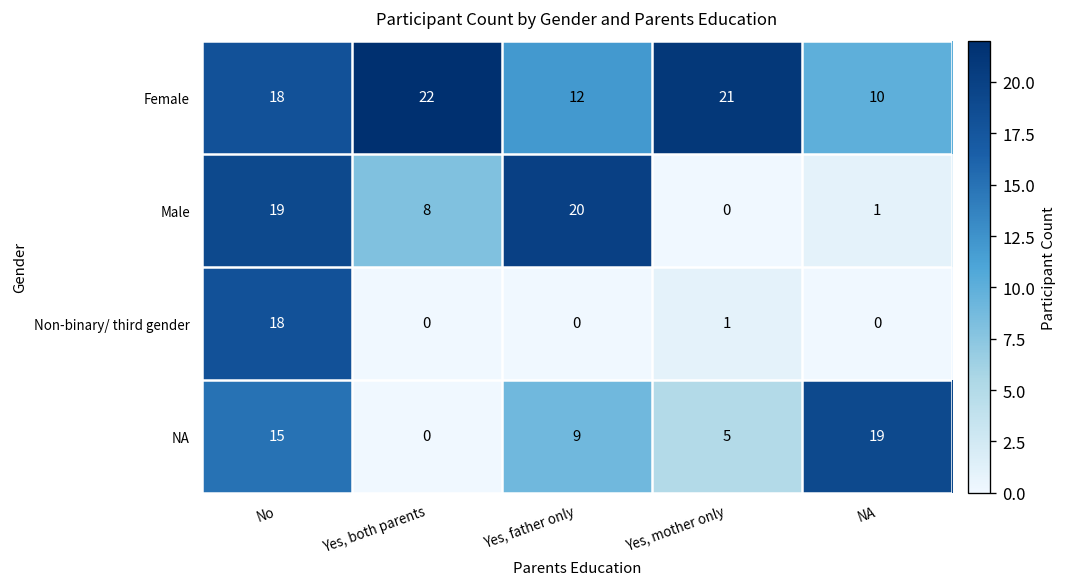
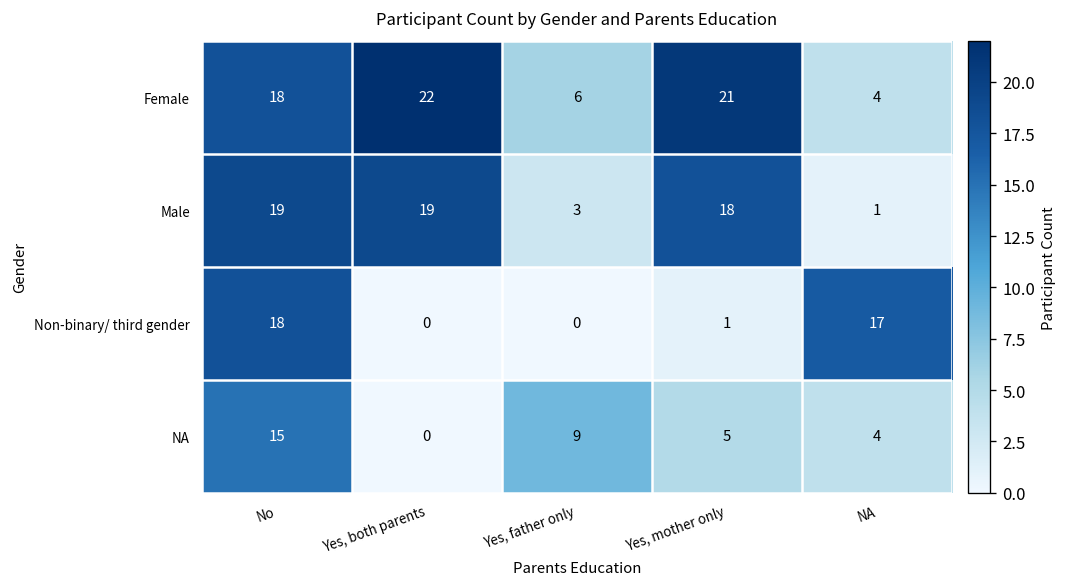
Female, Yes, father only: 12 -> 6
Female, NA: 10 -> 4
Male, Yes, both parents: 8 -> 19
Male, Yes, father only: 20 -> 3
Male, Yes, mother only: 0 -> 18
Non-binary/ third gender, NA: 0 -> 17
NA, NA: 19 -> 4
